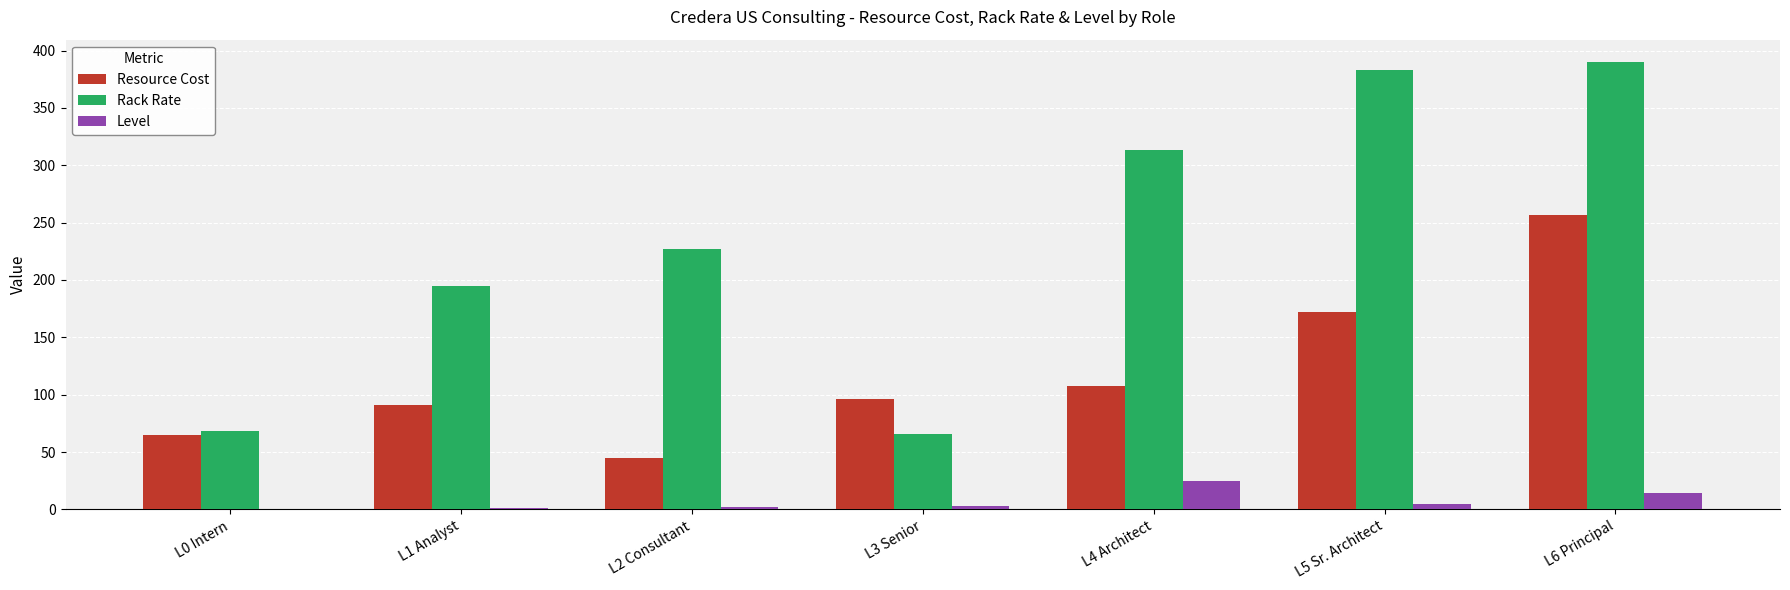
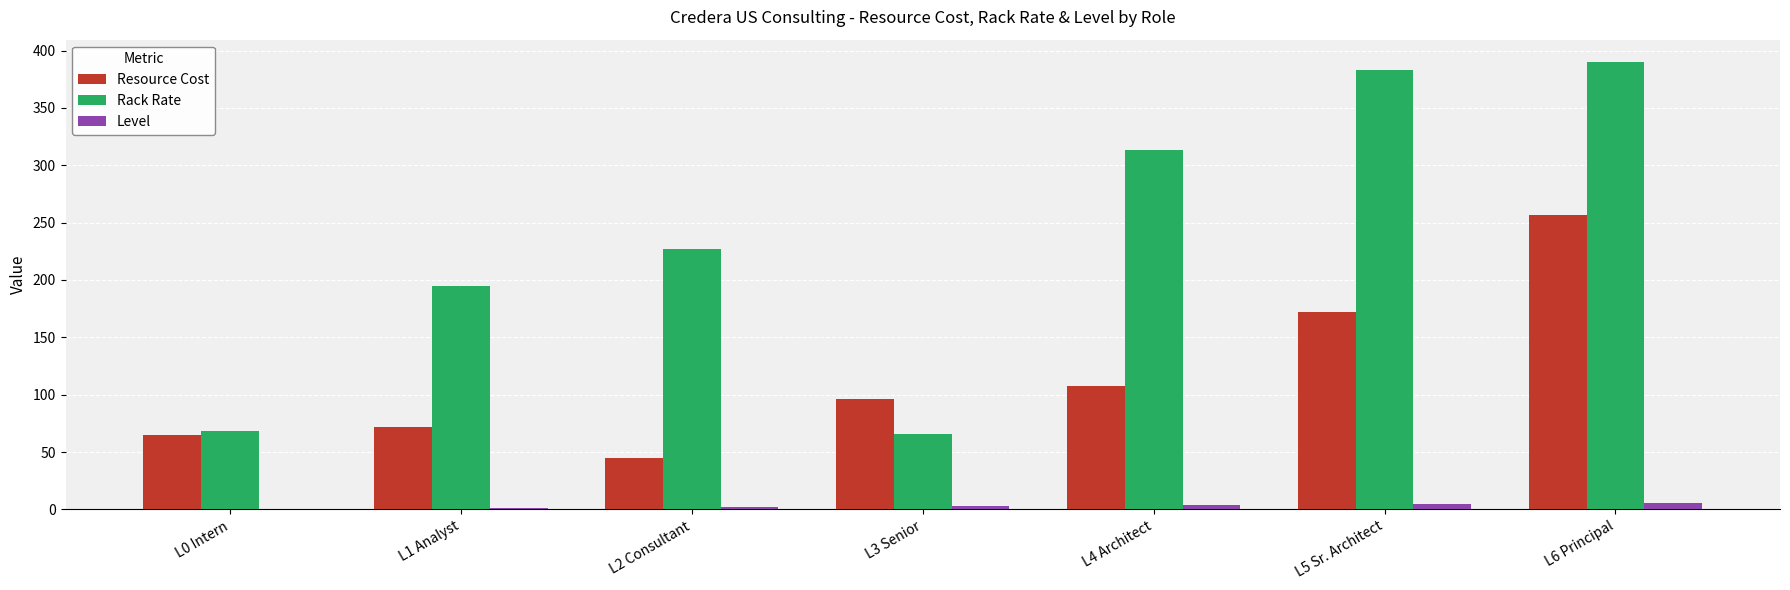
Resource Cost, L1 Analyst: 91 -> 72
Level, L4 Architect: 25 -> 4
Level, L6 Principal: 14 -> 6
